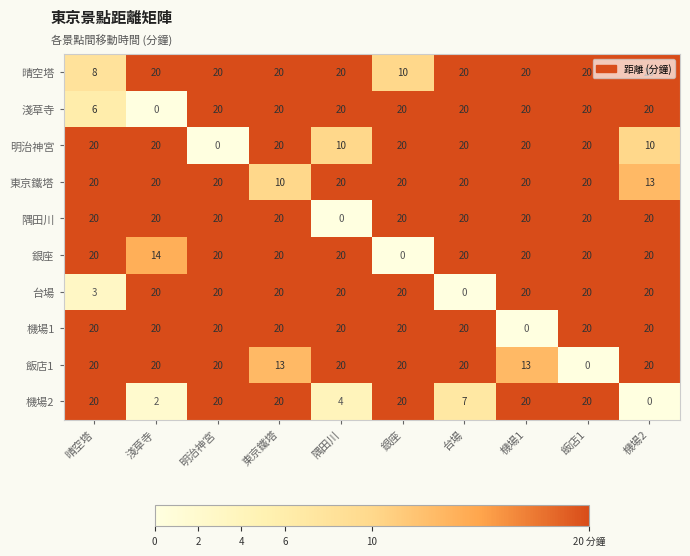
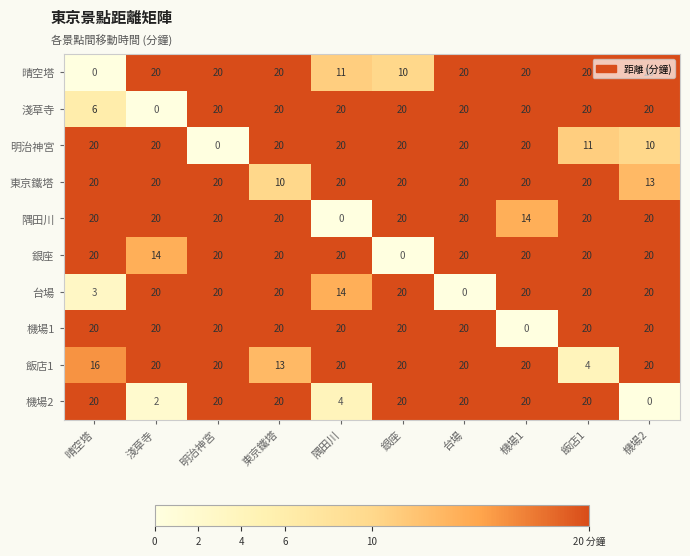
晴空塔, 晴空塔: 8 -> 0
晴空塔, 隅田川: 20 -> 11
明治神宮, 隅田川: 10 -> 20
明治神宮, 飯店1: 20 -> 11
隅田川, 機場1: 20 -> 14
台場, 隅田川: 20 -> 14
飯店1, 晴空塔: 20 -> 16
飯店1, 機場1: 13 -> 20
飯店1, 飯店1: 0 -> 4
機場2, 台場: 7 -> 20
